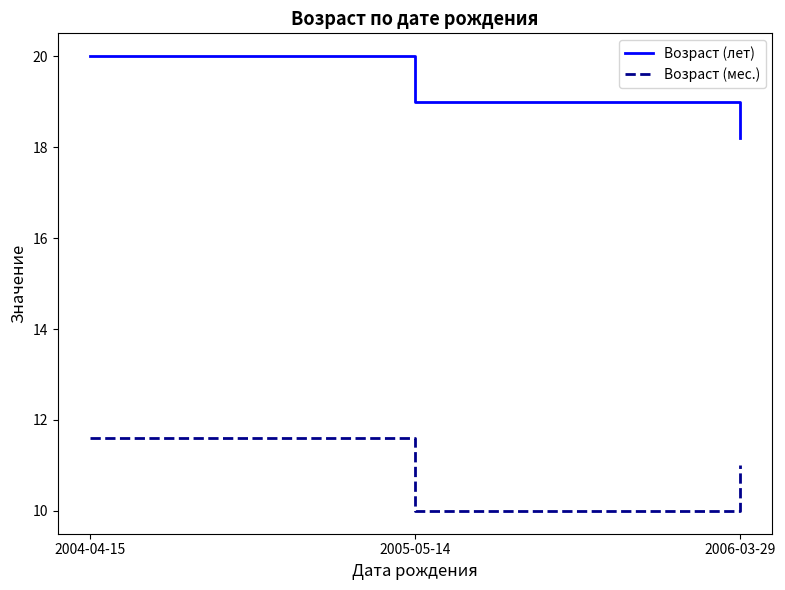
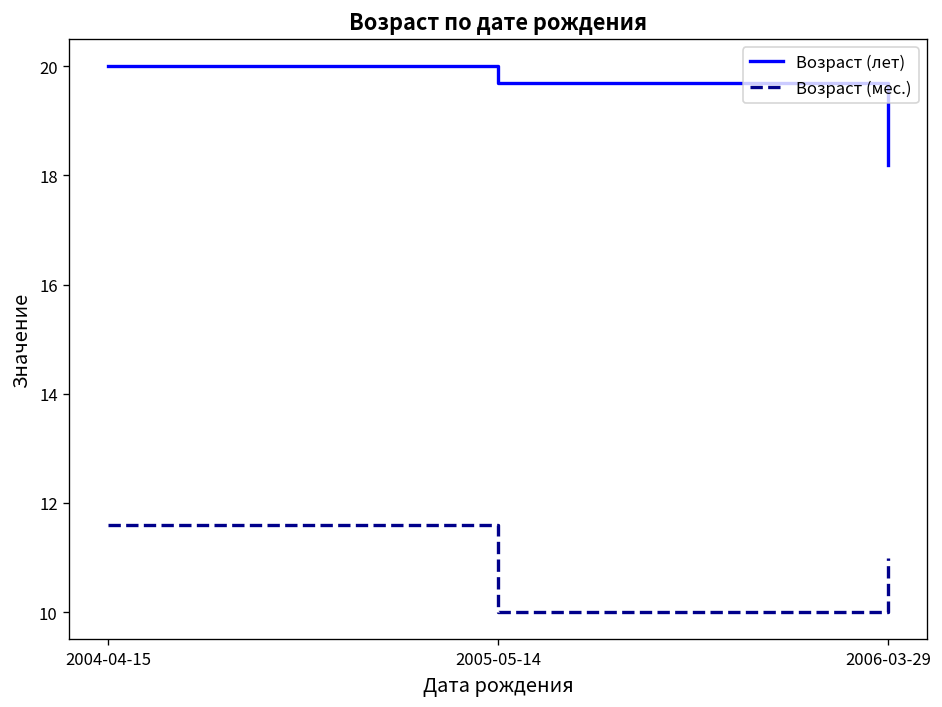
Возраст (лет), 2005-05-14: 19.0 -> 19.7
